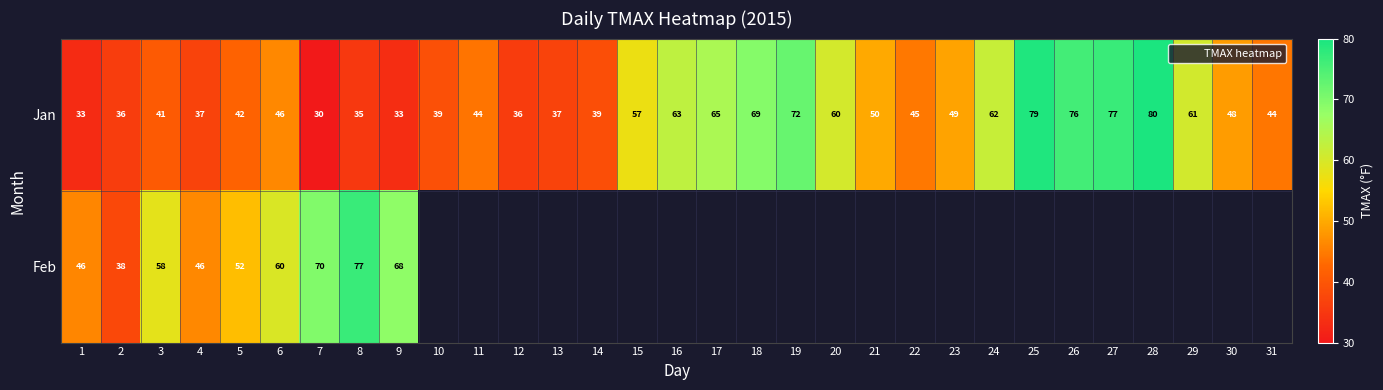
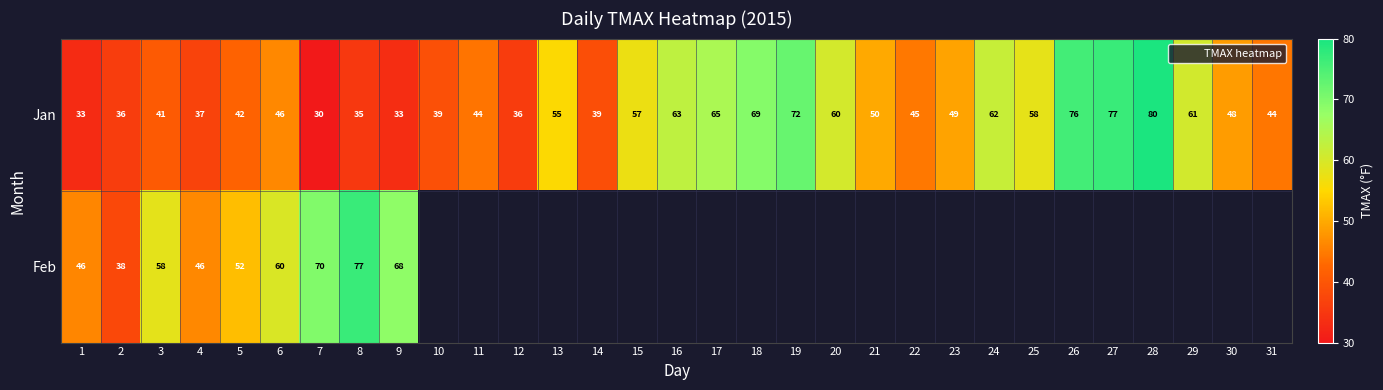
Jan, 13: 37 -> 55
Jan, 25: 79 -> 58
